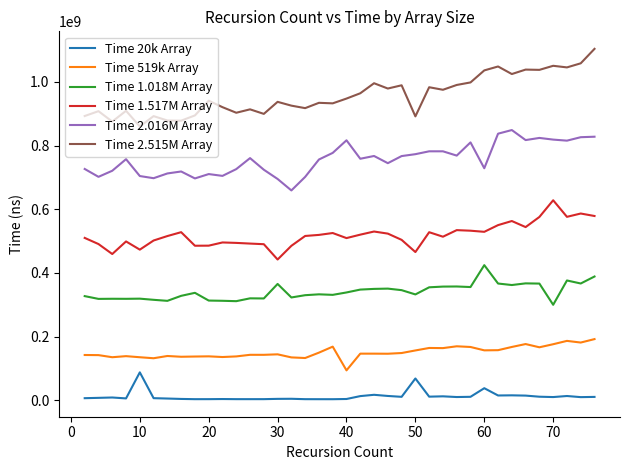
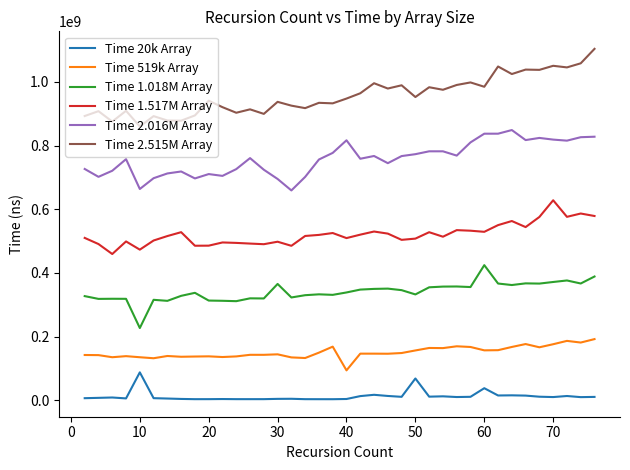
Time 1.018M Array, 10: 320000000 -> 230000000
Time 2.016M Array, 10: 700000000 -> 660000000
Time 1.517M Array, 30: 440000000 -> 500000000
Time 1.517M Array, 50: 470000000 -> 510000000
Time 2.515M Array, 50: 890000000 -> 950000000
Time 2.016M Array, 60: 730000000 -> 840000000
Time 2.515M Array, 60: 1040000000 -> 980000000
Time 1.018M Array, 70: 300000000 -> 370000000
